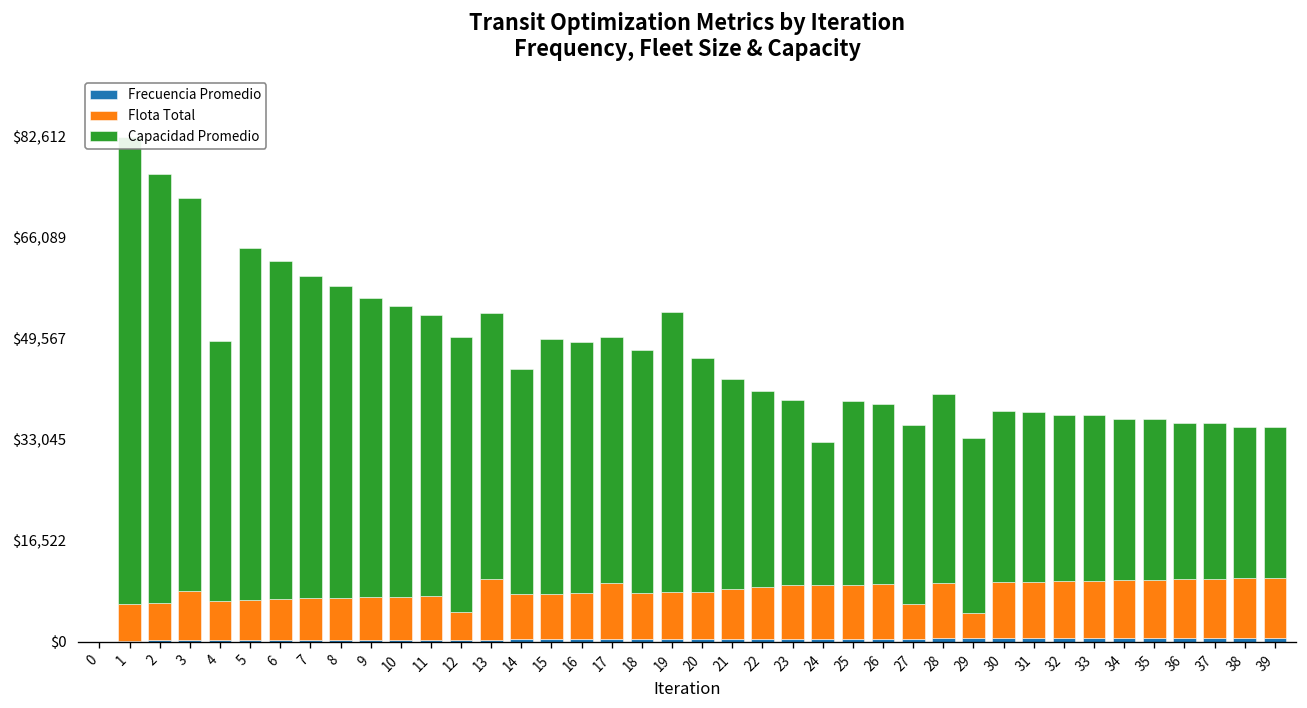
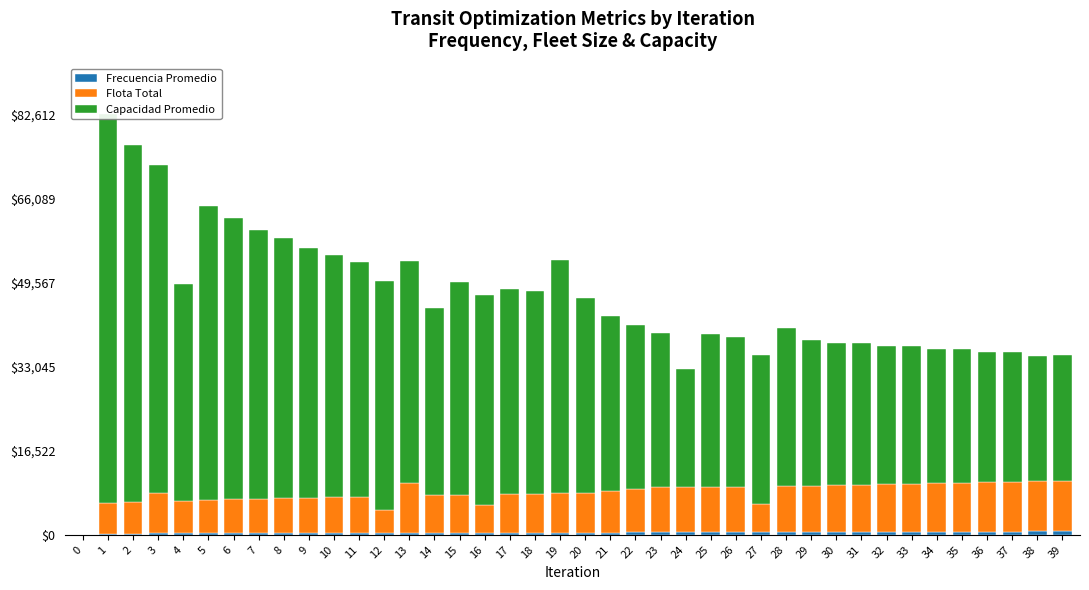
Flota Total, 16: $8,000 -> $6,000
Flota Total, 17: $9,000 -> $8,000
Flota Total, 29: $4,000 -> $9,000
